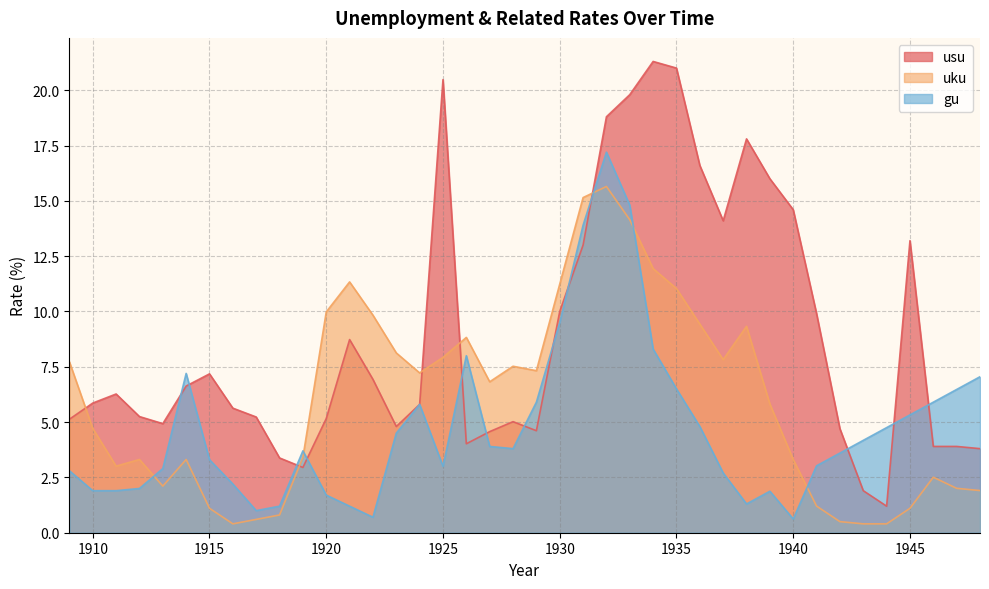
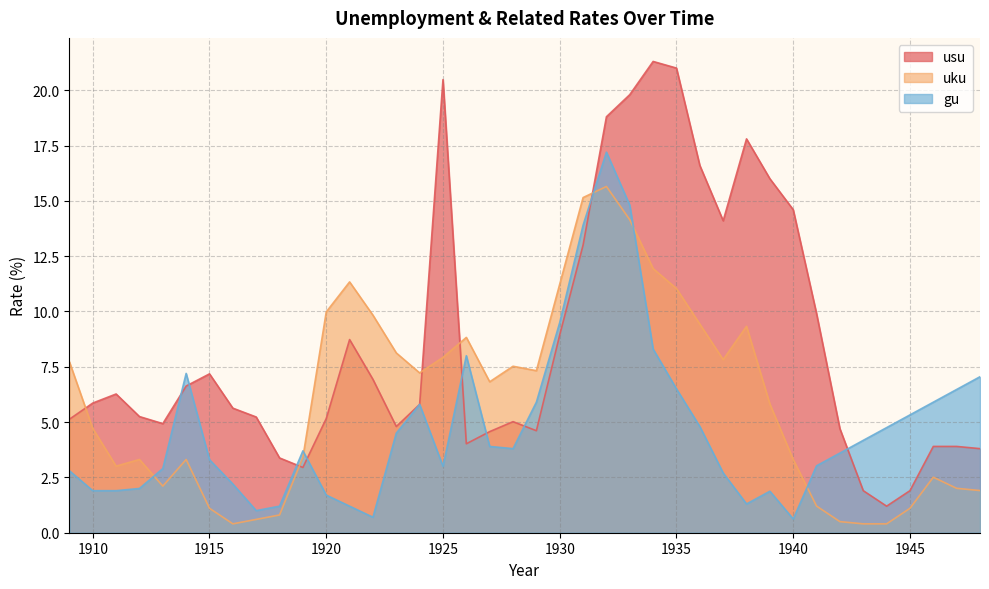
usu, 1930: 10.0 -> 8.9
usu, 1945: 13.2 -> 1.9
